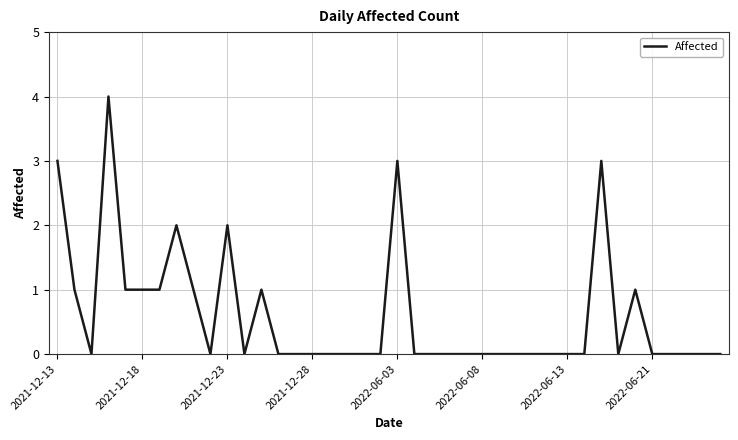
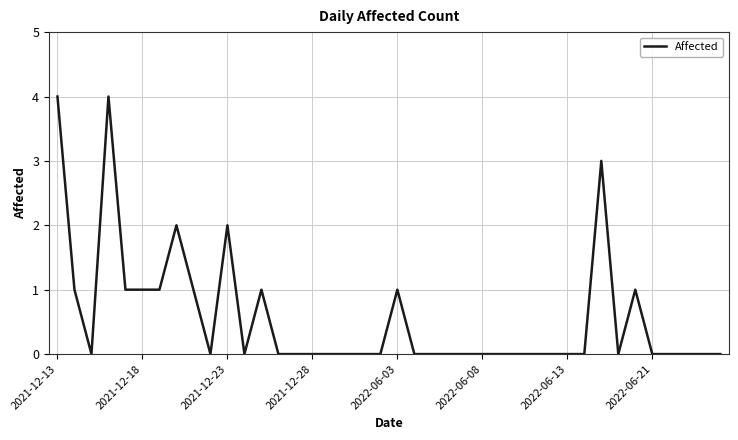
2021-12-13: 3 -> 4
2022-06-03: 3 -> 1
